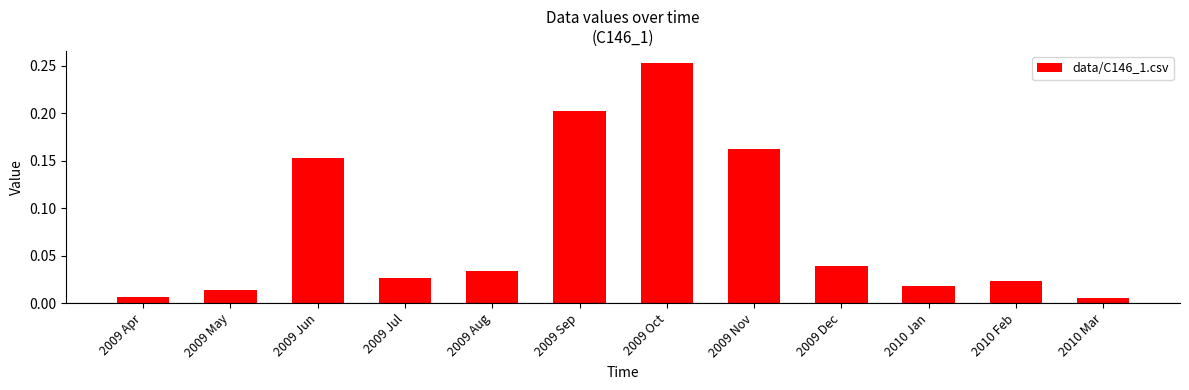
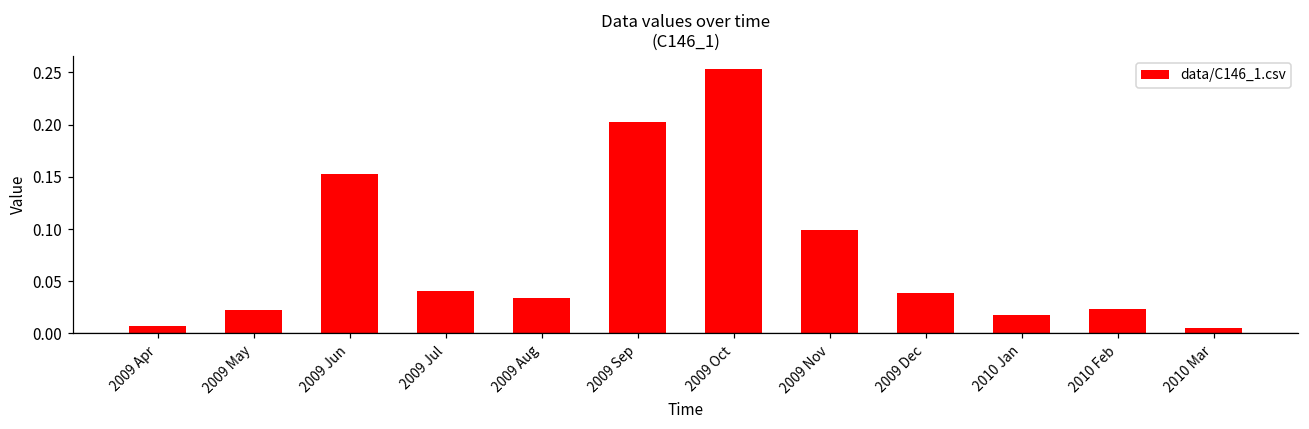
2009 May: 0.01 -> 0.02
2009 Jul: 0.03 -> 0.04
2009 Nov: 0.16 -> 0.10
